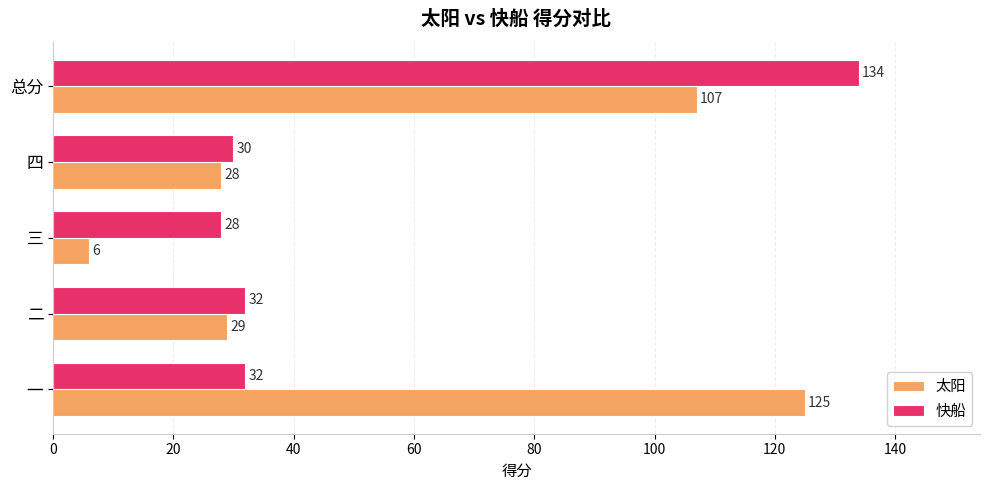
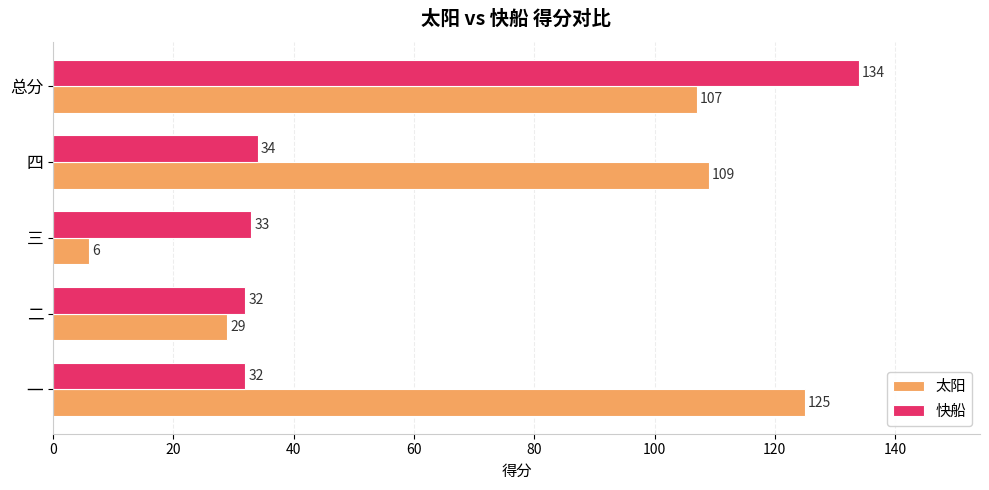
快船, 四: 30 -> 34
太阳, 四: 28 -> 109
快船, 三: 28 -> 33
